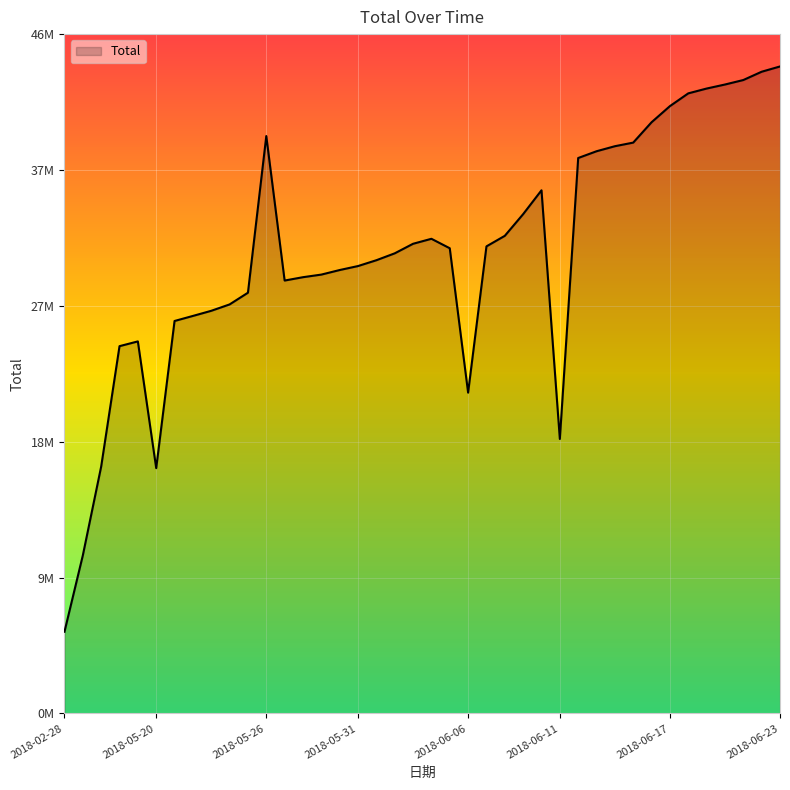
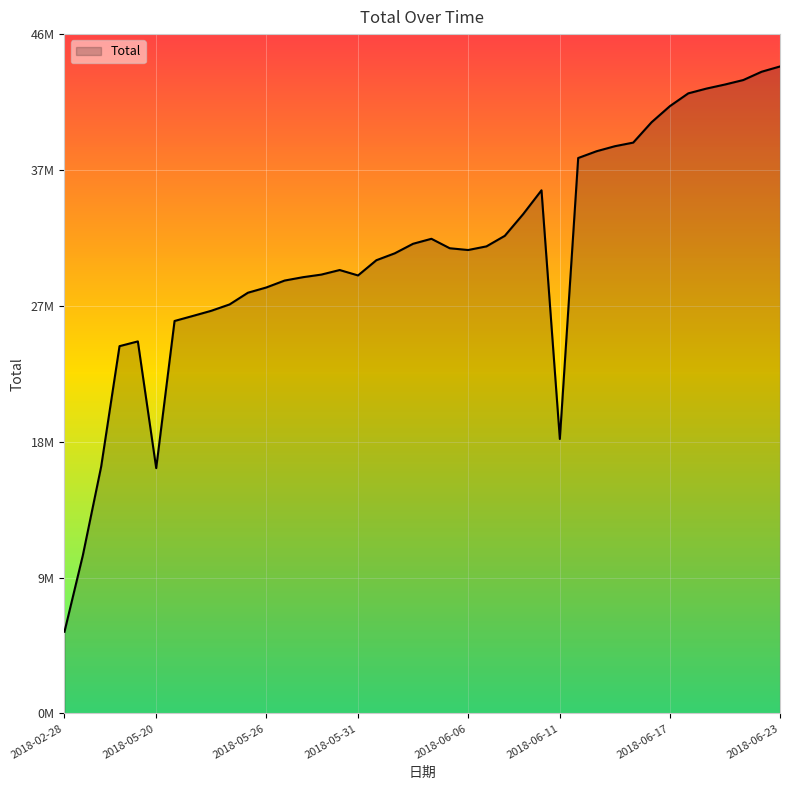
2018-05-26: 38900000 -> 28700000
2018-05-31: 30200000 -> 29500000
2018-06-06: 21600000 -> 31300000
